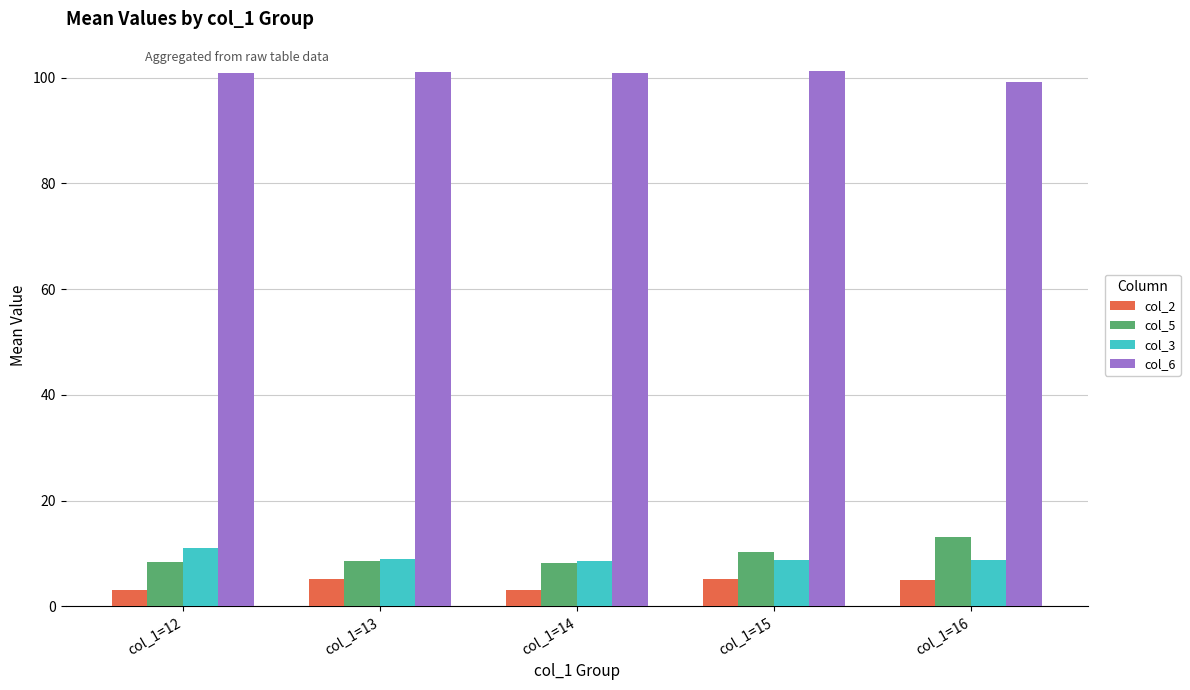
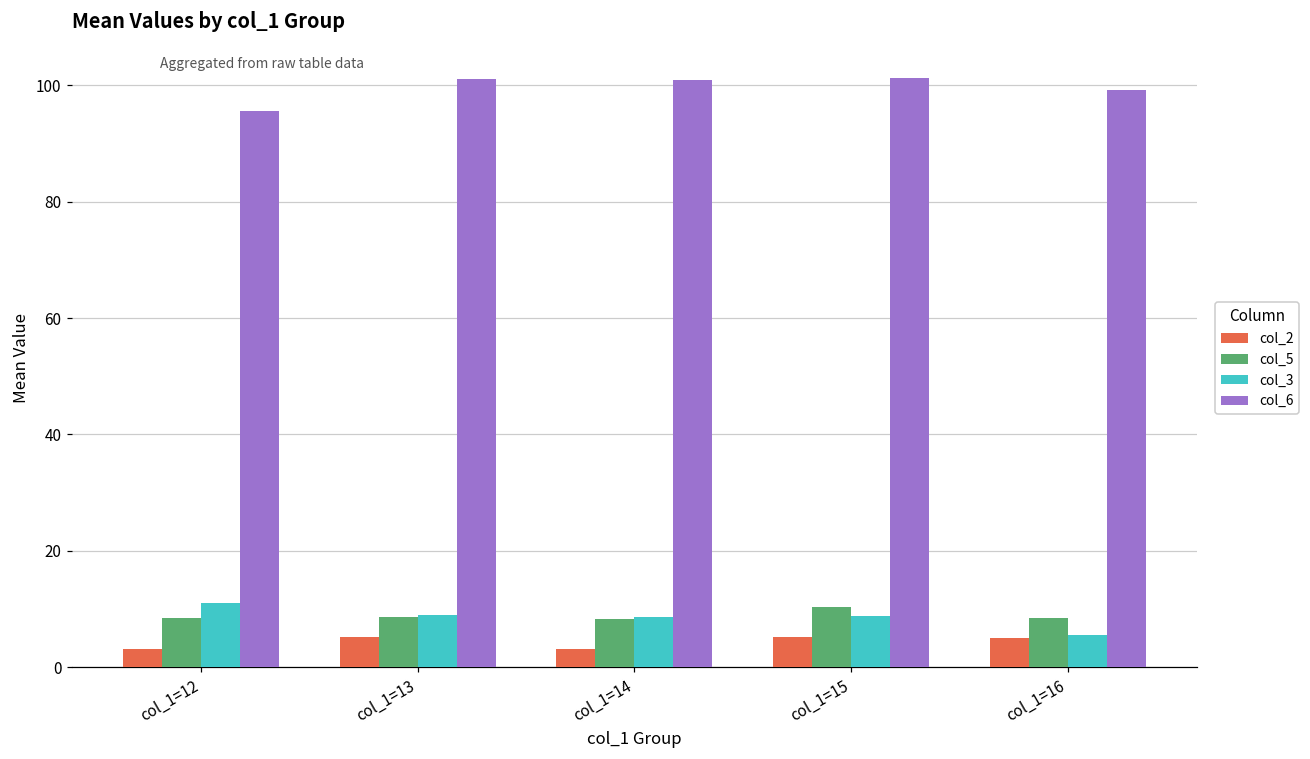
col_6, col_1=12: 101 -> 96
col_5, col_1=16: 13 -> 8
col_3, col_1=16: 9 -> 5
